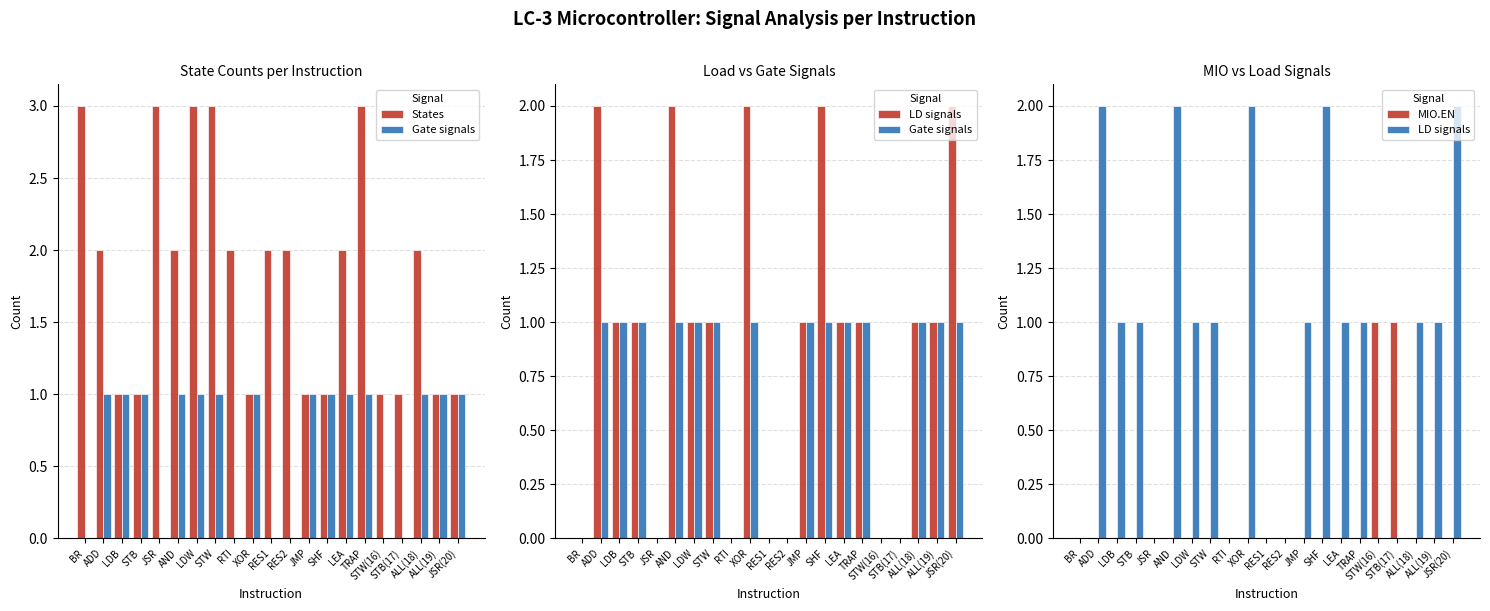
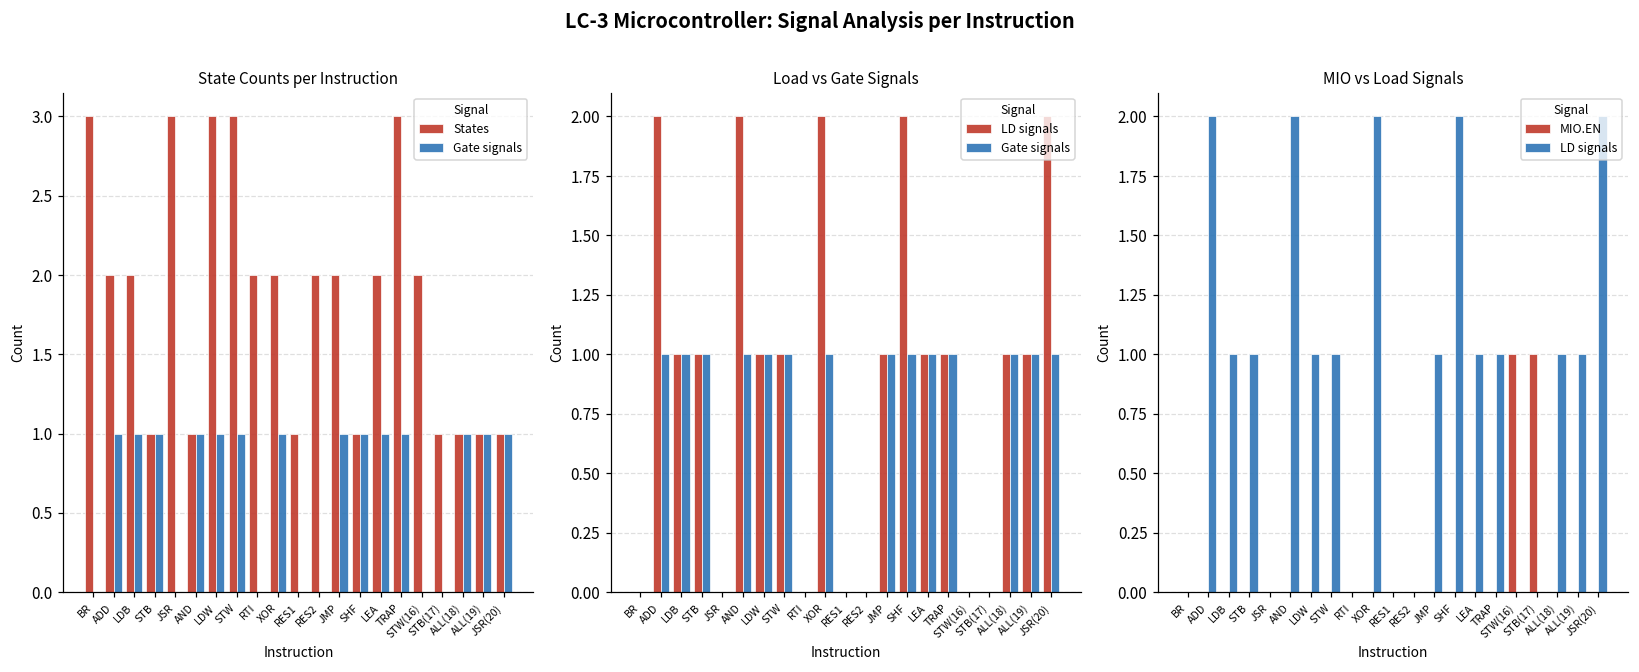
State Counts per Instruction, States, LDB: 1 -> 2
State Counts per Instruction, States, AND: 2 -> 1
State Counts per Instruction, States, XOR: 1 -> 2
State Counts per Instruction, States, RES1: 2 -> 1
State Counts per Instruction, States, JMP: 1 -> 2
State Counts per Instruction, States, STW(16): 1 -> 2
State Counts per Instruction, States, ALL(18): 2 -> 1
